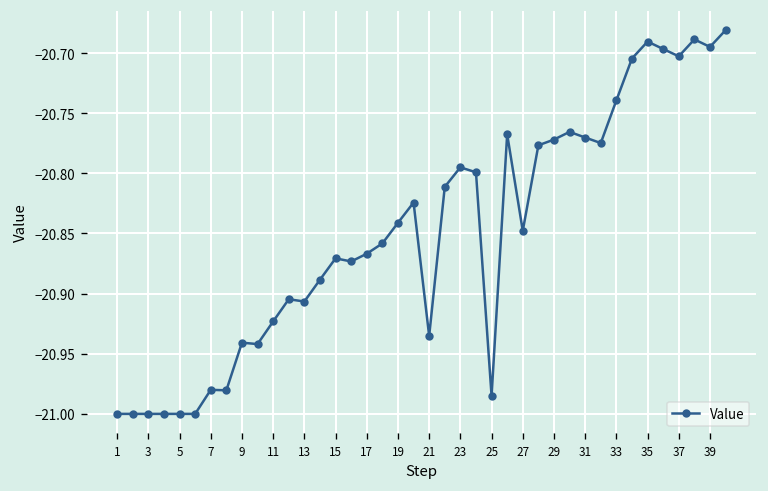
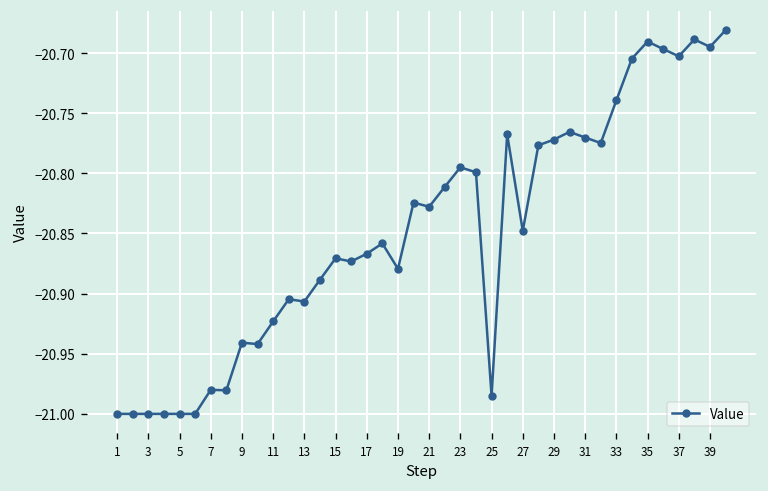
19: -20.841 -> -20.879
21: -20.935 -> -20.828
